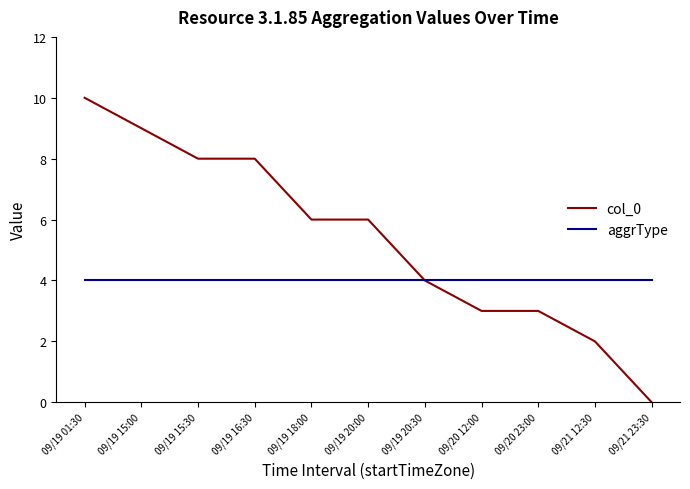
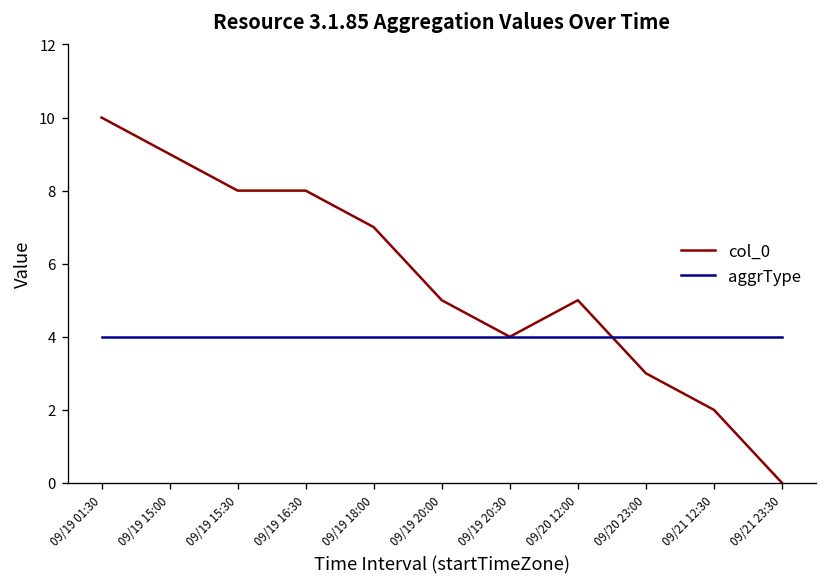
col_0, 09/19 18:00: 6 -> 7
col_0, 09/19 20:00: 6 -> 5
col_0, 09/20 12:00: 3 -> 5
